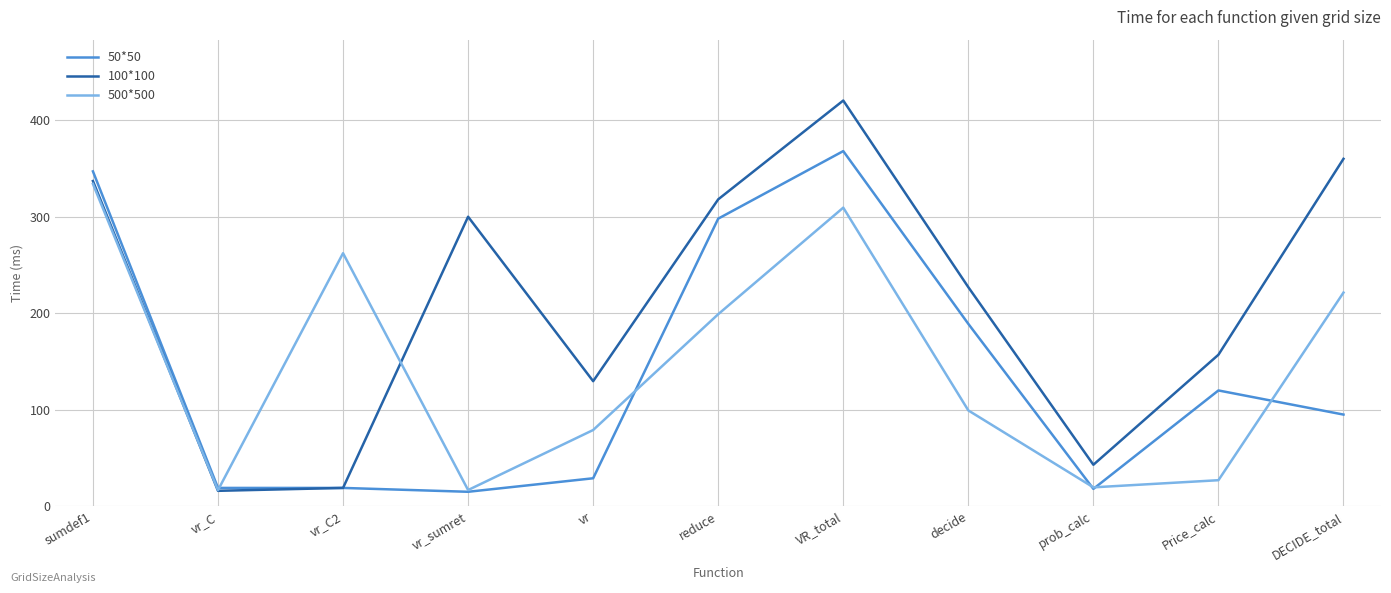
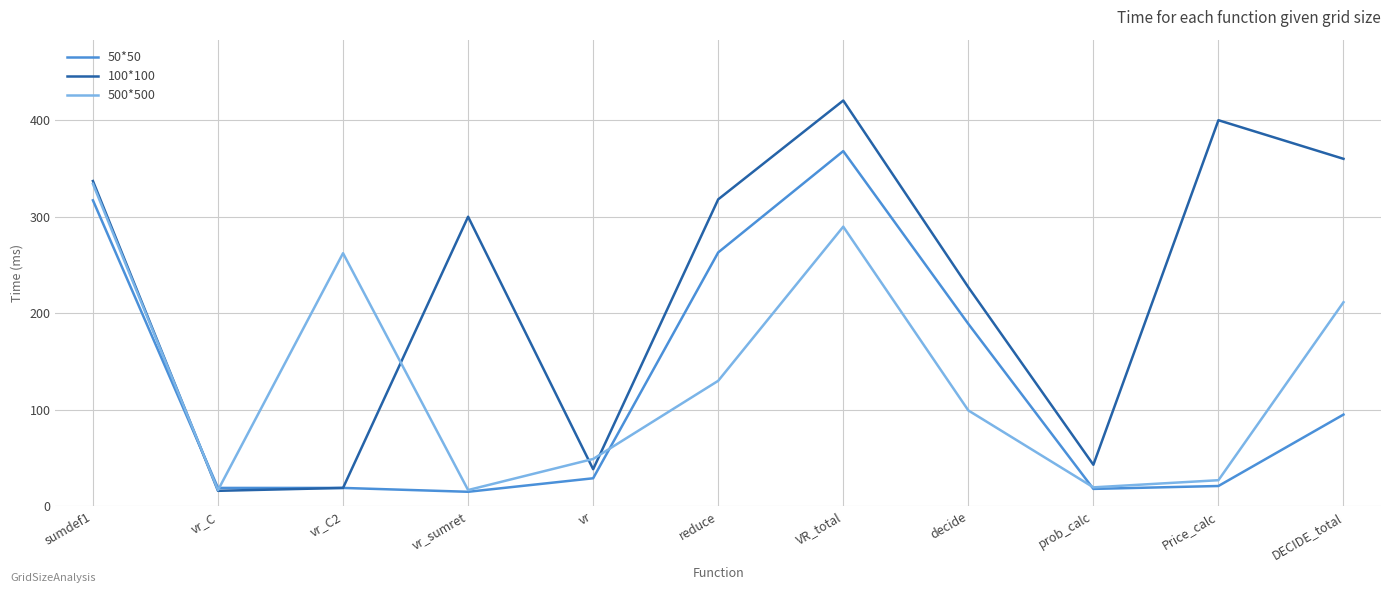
50*50, sumdef1: 350 -> 320
100*100, vr: 130 -> 40
500*500, vr: 80 -> 50
50*50, reduce: 300 -> 260
500*500, reduce: 200 -> 130
500*500, VR_total: 310 -> 290
50*50, Price_calc: 120 -> 20
100*100, Price_calc: 160 -> 400
500*500, DECIDE_total: 220 -> 210
